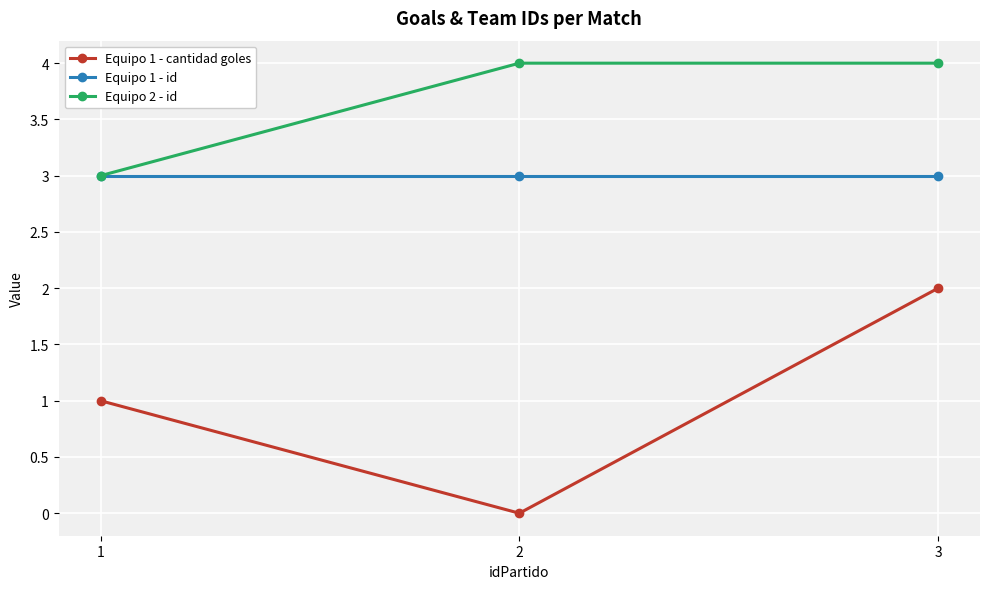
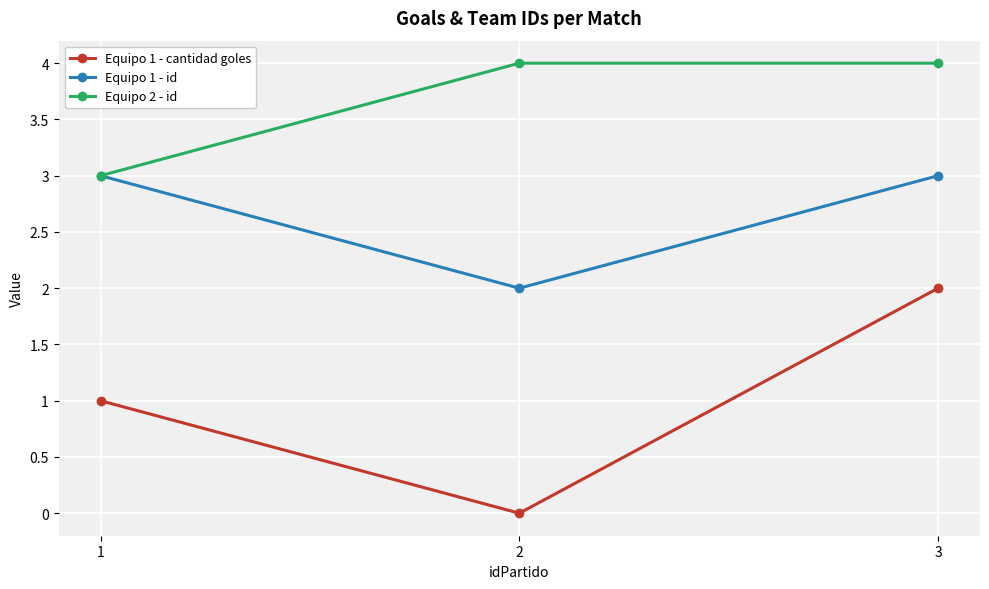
Equipo 1 - id, 2: 3 -> 2
